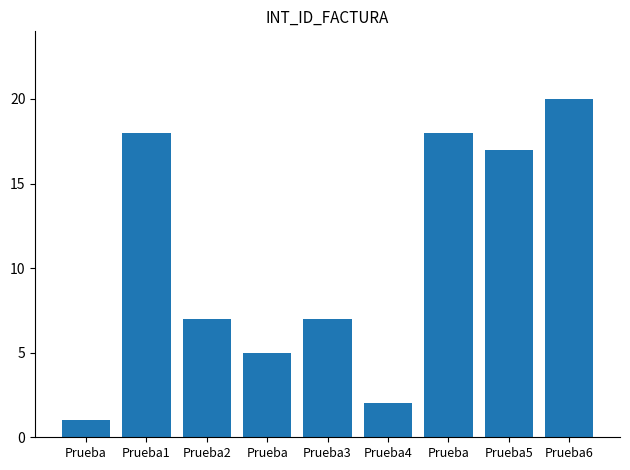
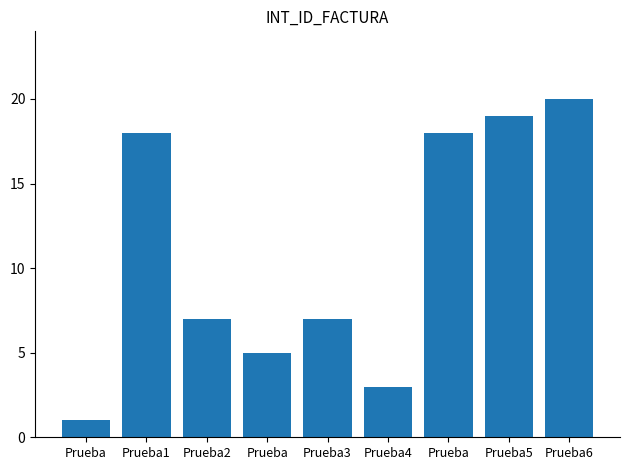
Prueba4: 2 -> 3
Prueba5: 17 -> 19
